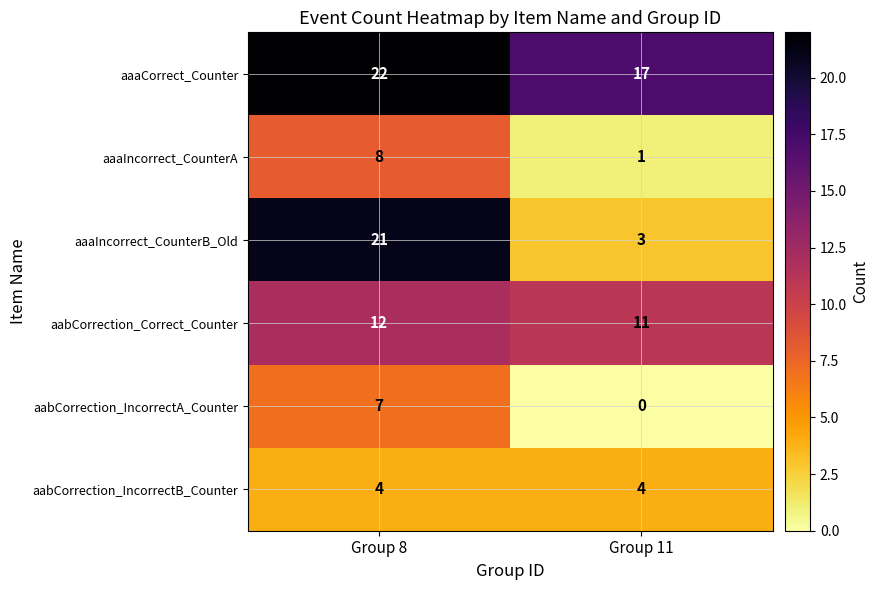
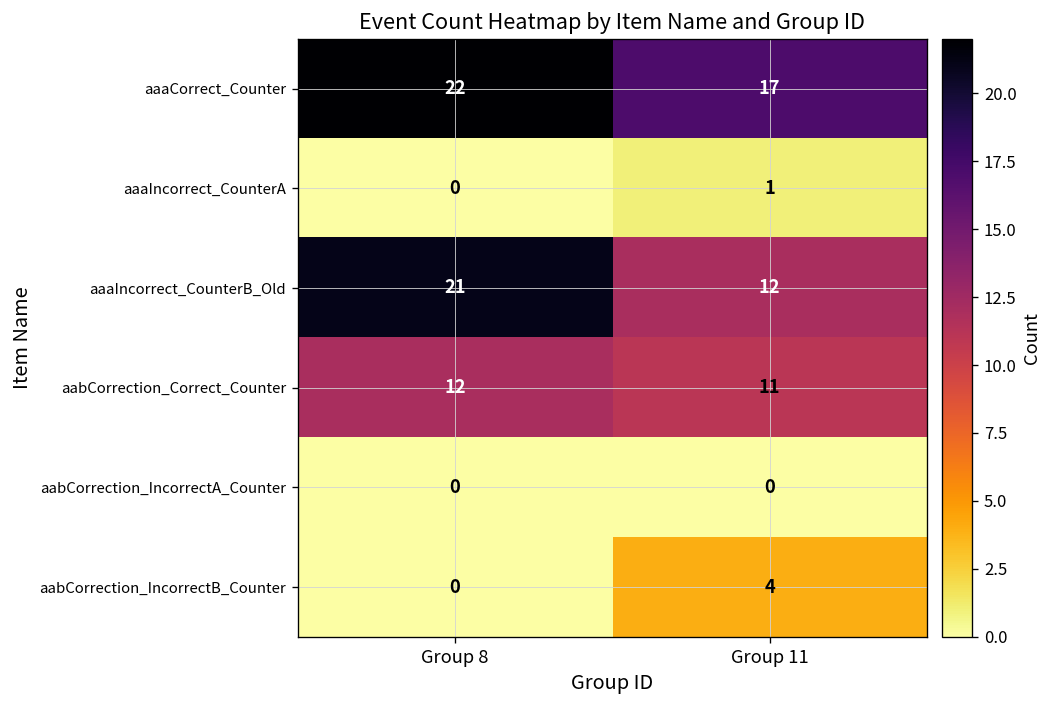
aaaIncorrect_CounterA, Group 8: 8 -> 0
aaaIncorrect_CounterB_Old, Group 11: 3 -> 12
aabCorrection_IncorrectA_Counter, Group 8: 7 -> 0
aabCorrection_IncorrectB_Counter, Group 8: 4 -> 0
